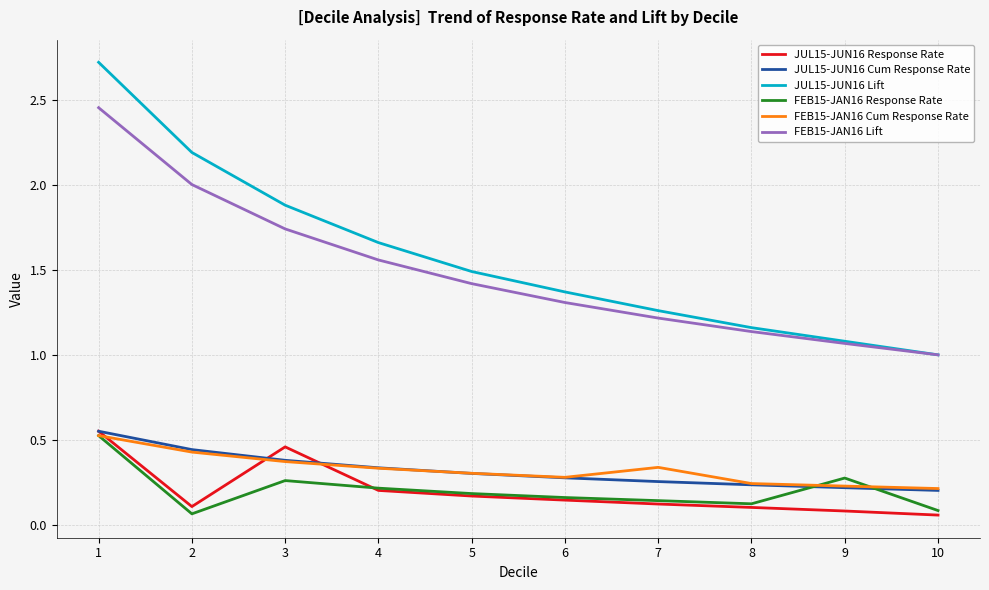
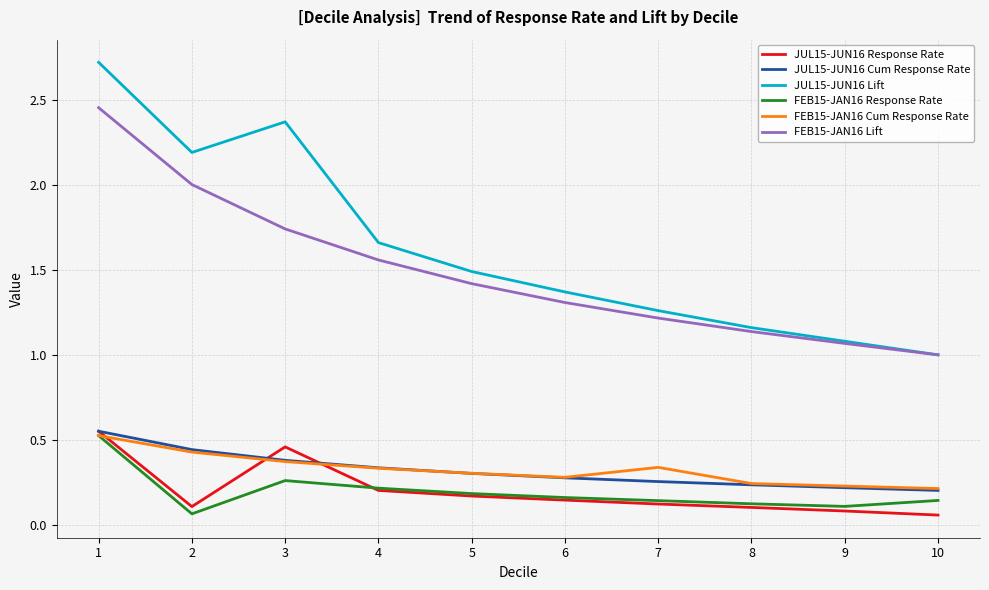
JUL15-JUN16 Lift, 3: 1.88 -> 2.37
FEB15-JAN16 Response Rate, 9: 0.28 -> 0.11
FEB15-JAN16 Response Rate, 10: 0.08 -> 0.14
